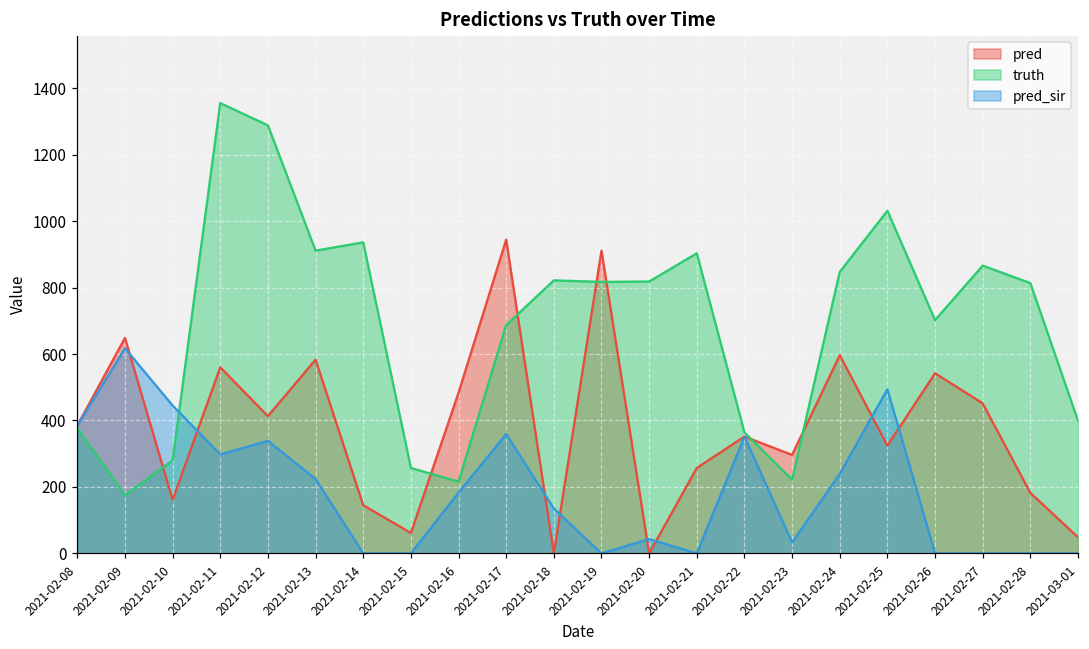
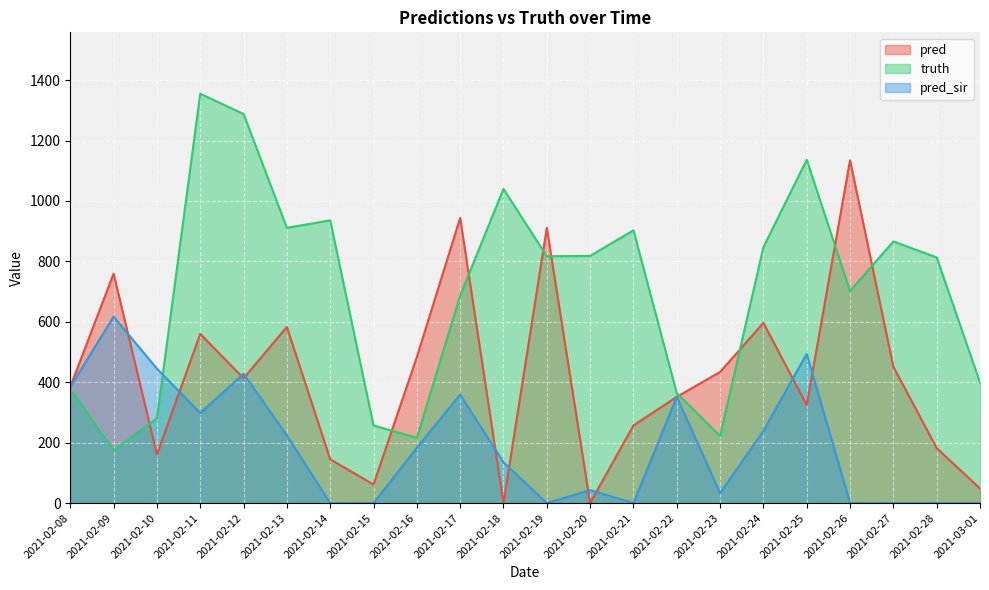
pred, 2021-02-09: 650 -> 760
pred_sir, 2021-02-12: 340 -> 430
truth, 2021-02-18: 820 -> 1040
pred, 2021-02-23: 300 -> 430
truth, 2021-02-25: 1030 -> 1140
pred, 2021-02-26: 540 -> 1130
